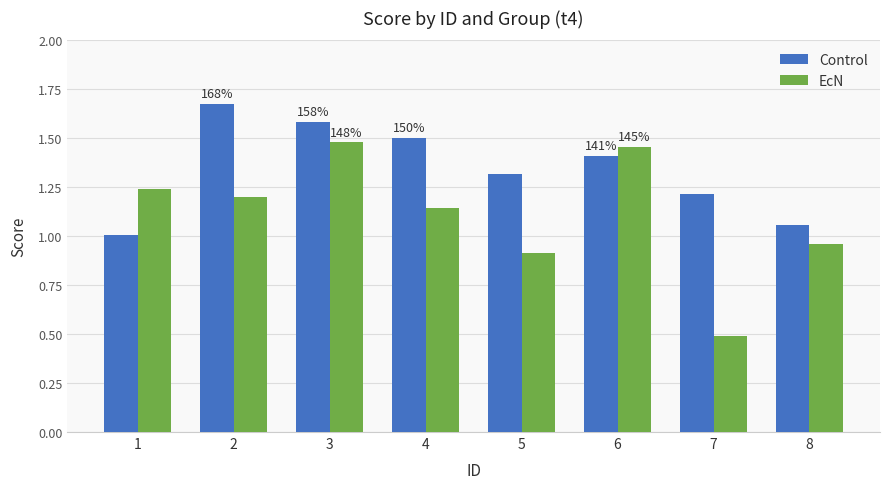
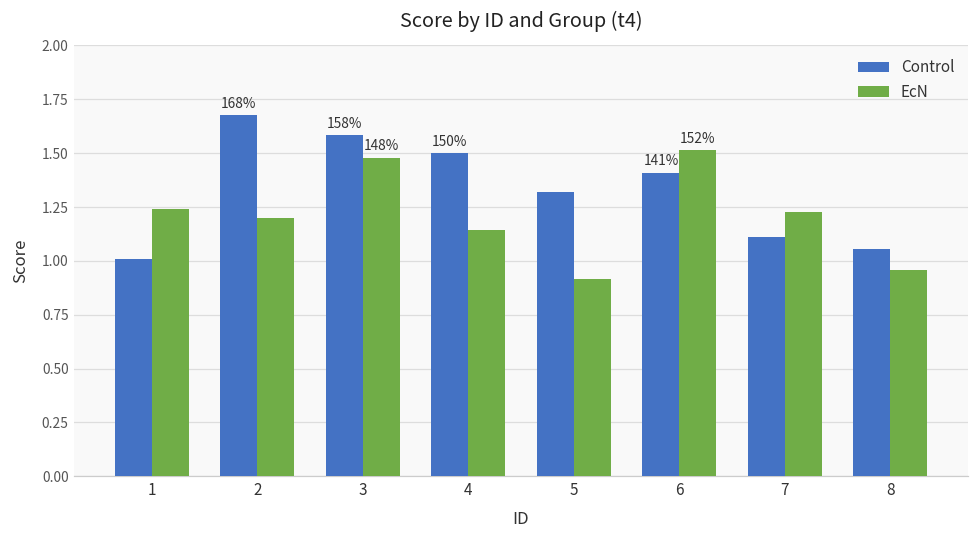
EcN, 6: 145% -> 152%
Control, 7: 1.21 -> 1.11
EcN, 7: 0.49 -> 1.23
